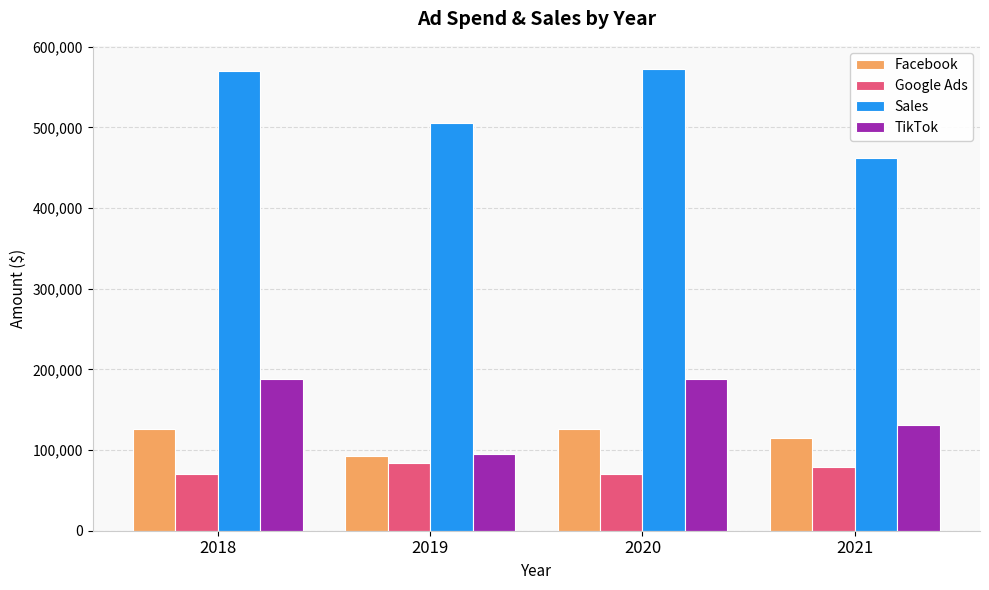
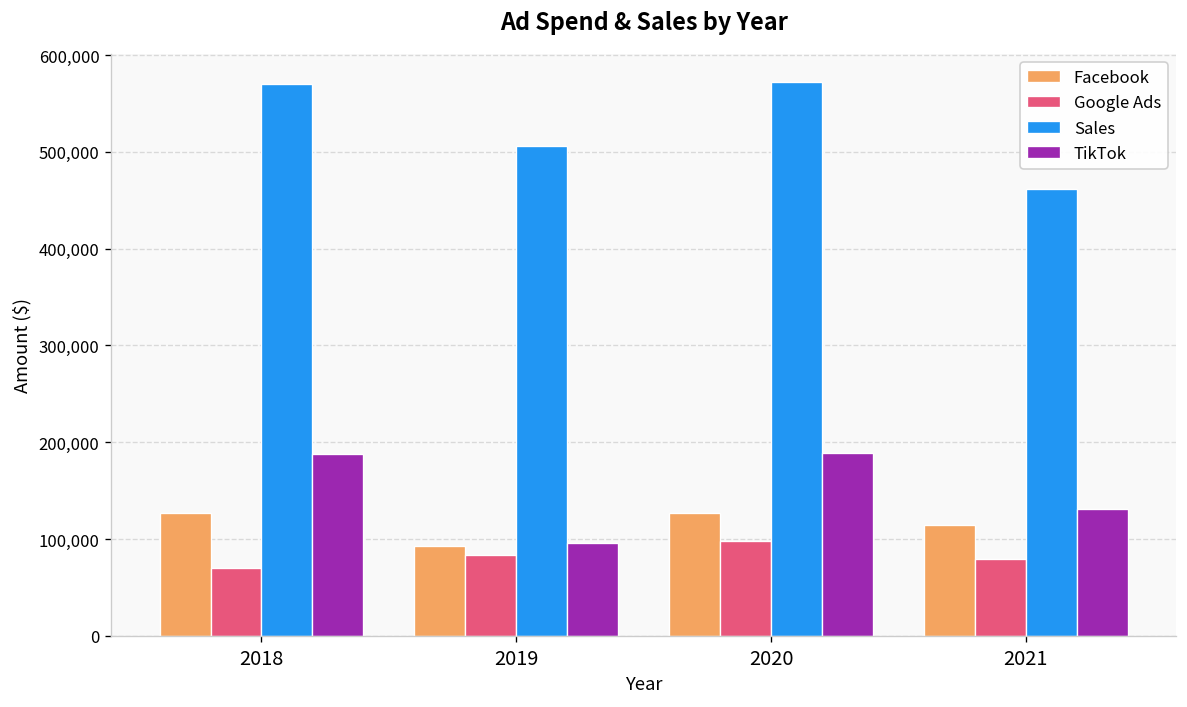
Google Ads, 2020: 70,000 -> 100,000
